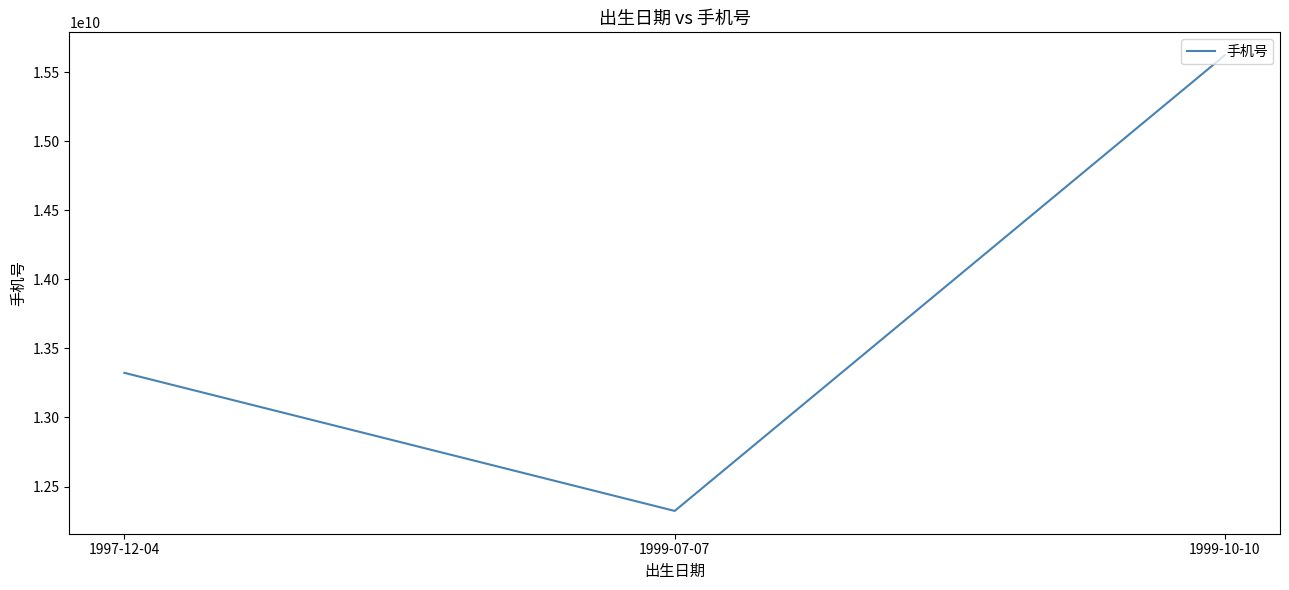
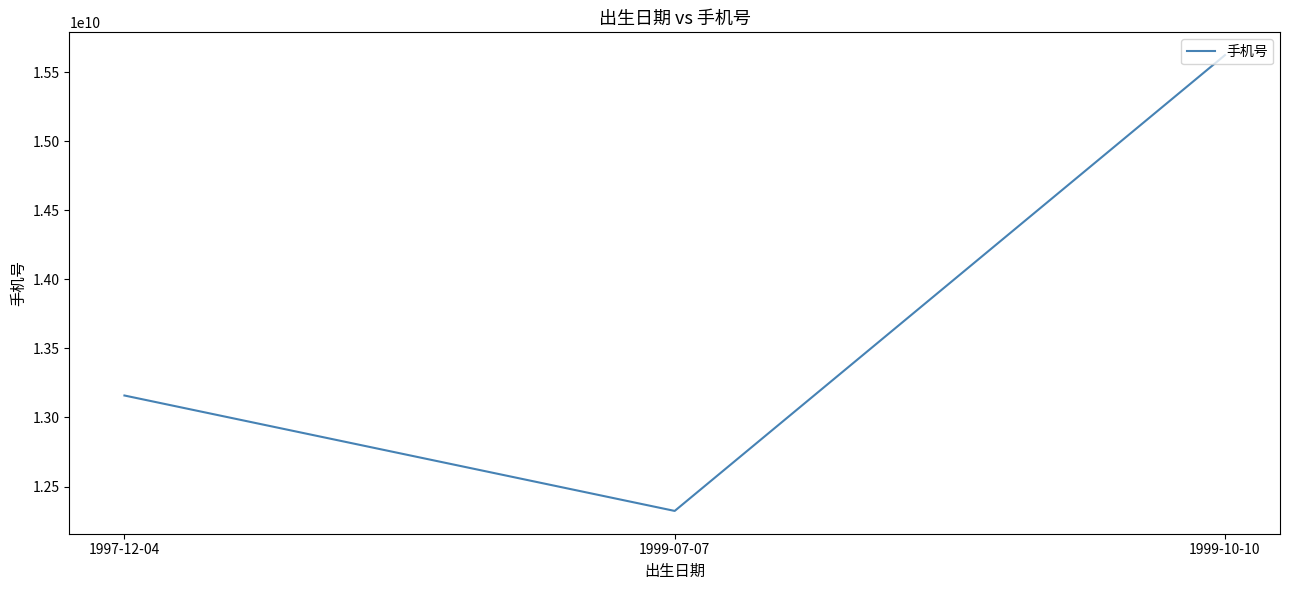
1997-12-04: 13320000000 -> 13160000000
